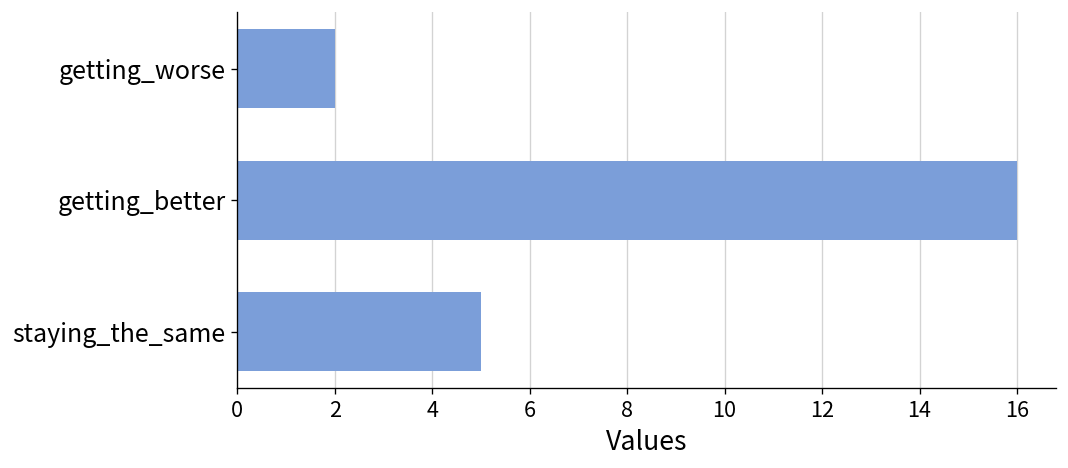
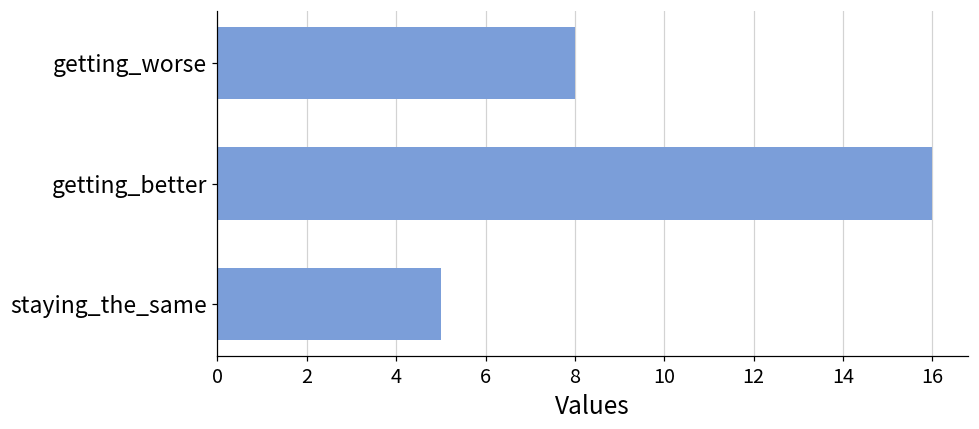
getting_worse: 2 -> 8
